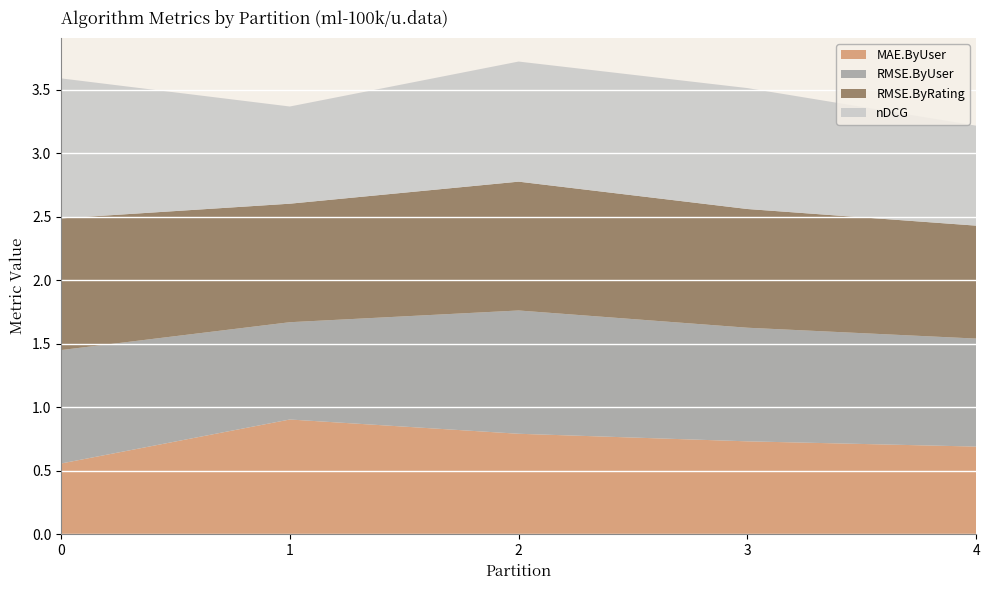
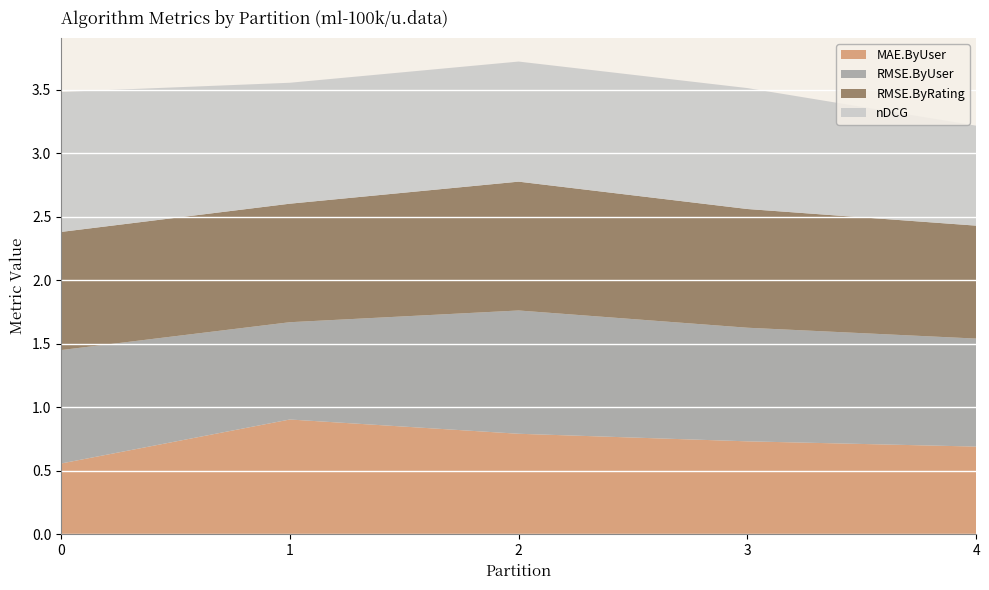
RMSE.ByRating, 0: 1.04 -> 0.93
nDCG, 1: 0.77 -> 0.95
